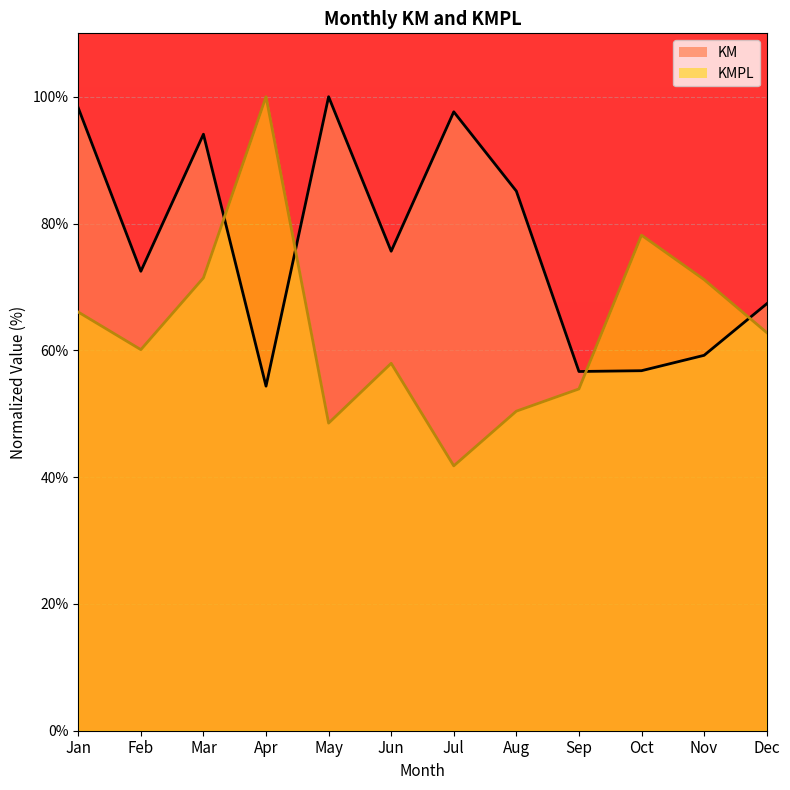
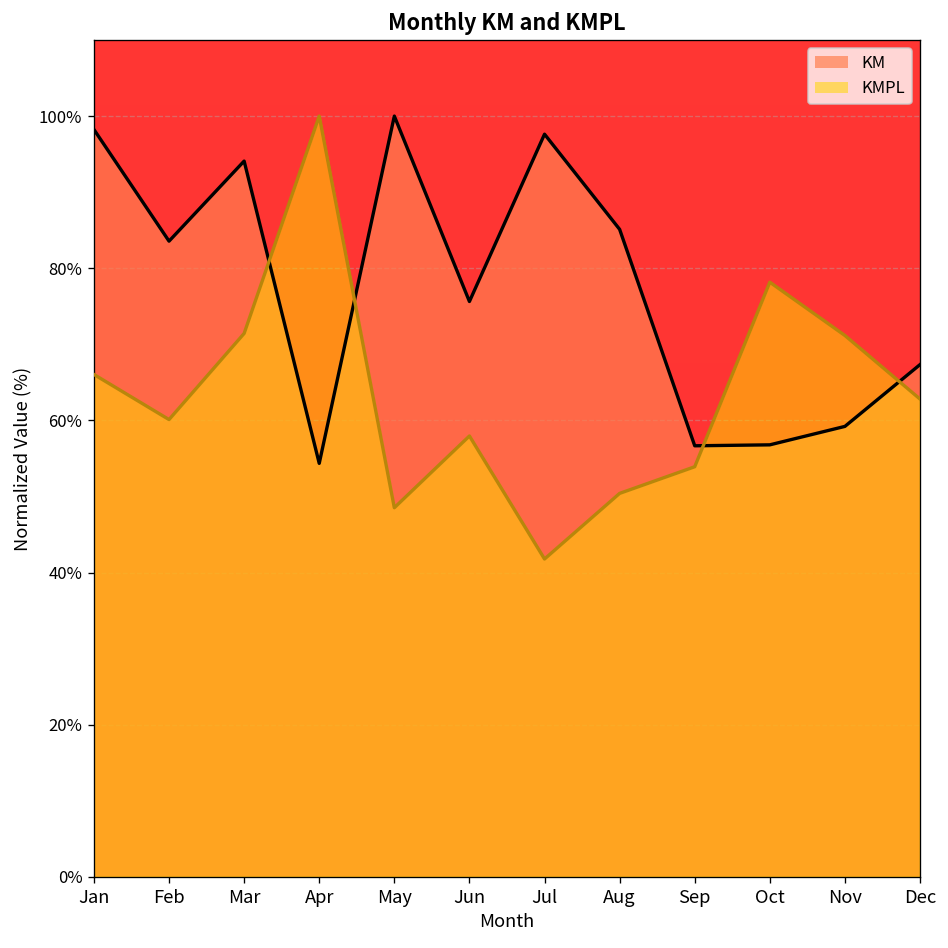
KM, Feb: 72% -> 84%
